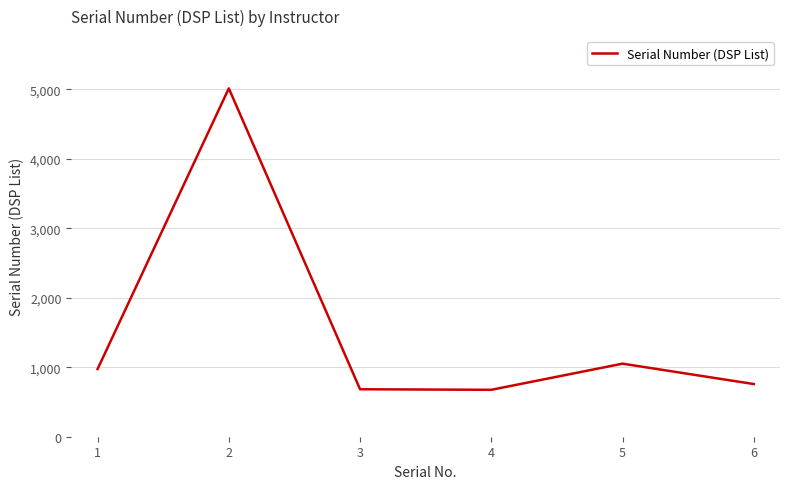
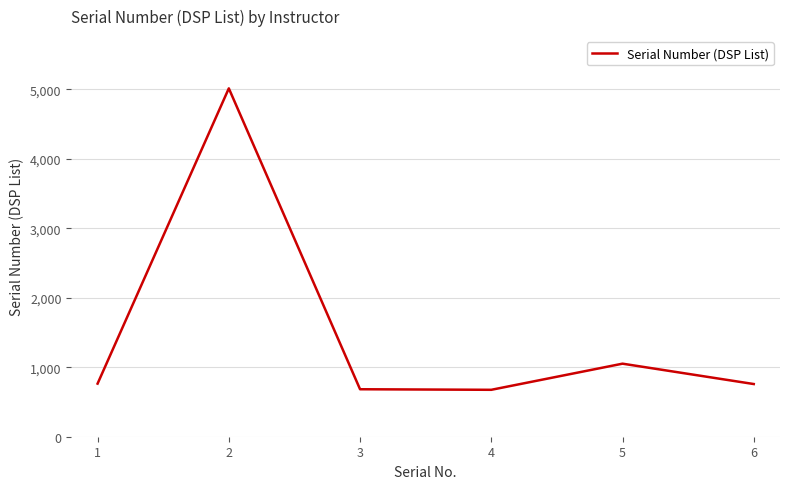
1: 1,000 -> 800
